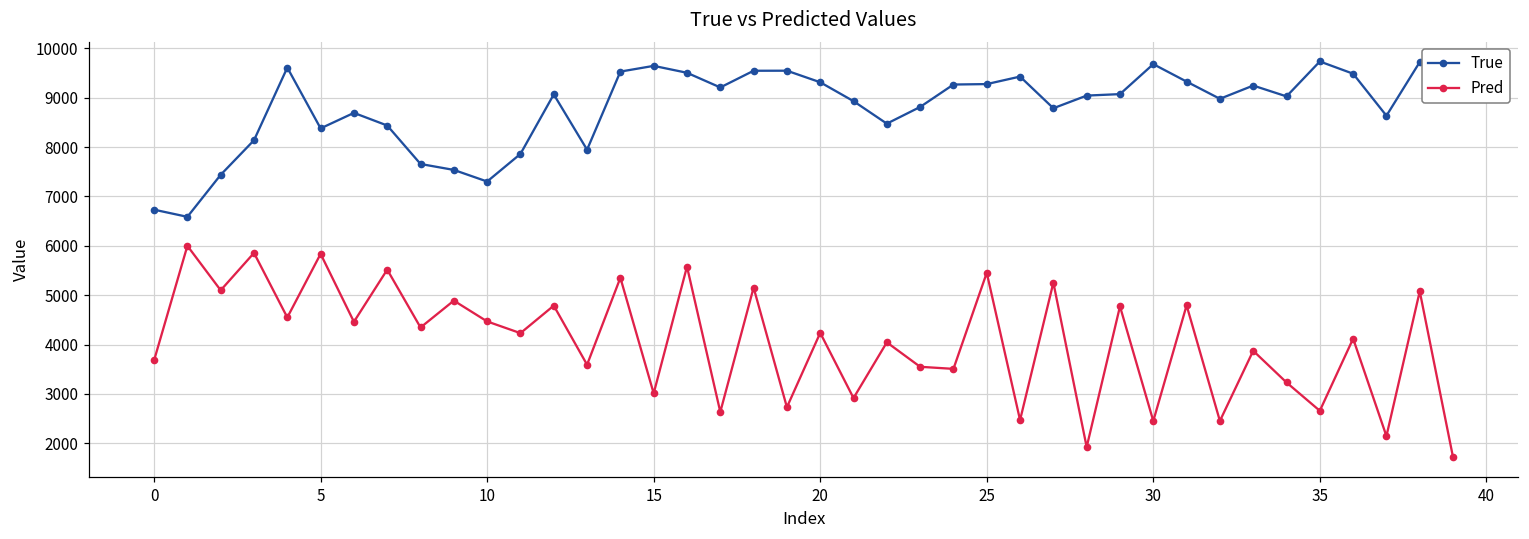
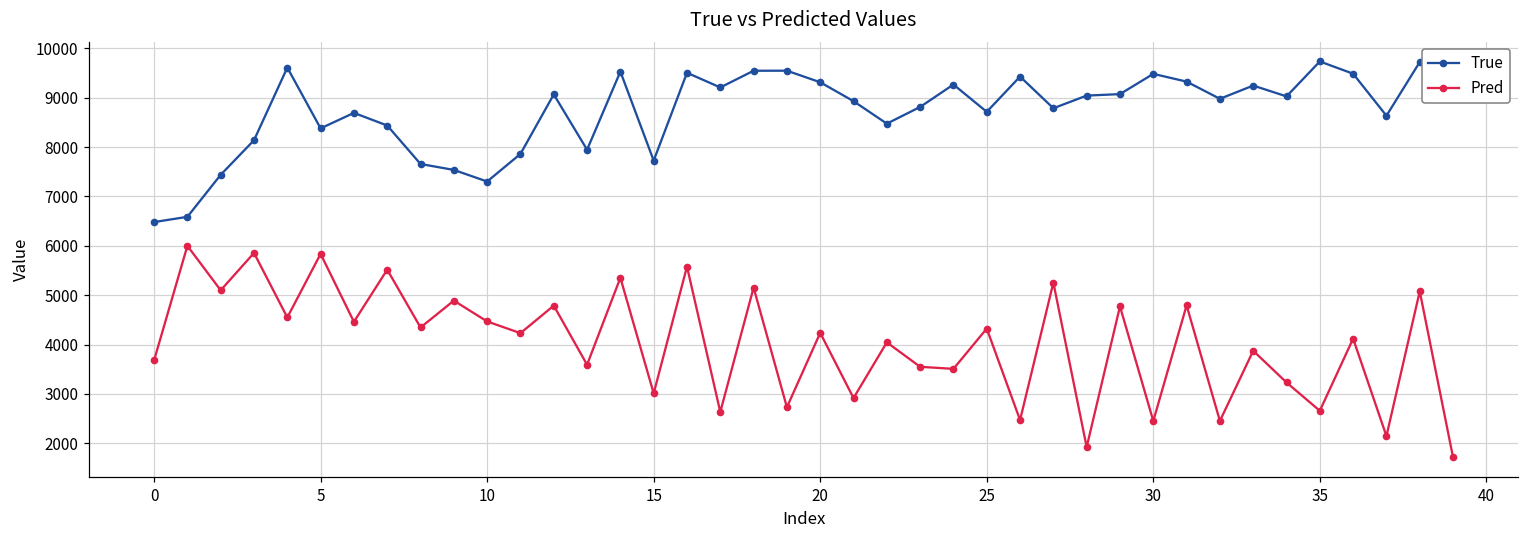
True, 0: 6700 -> 6500
True, 15: 9600 -> 7700
True, 25: 9300 -> 8700
Pred, 25: 5500 -> 4300
True, 30: 9700 -> 9500
